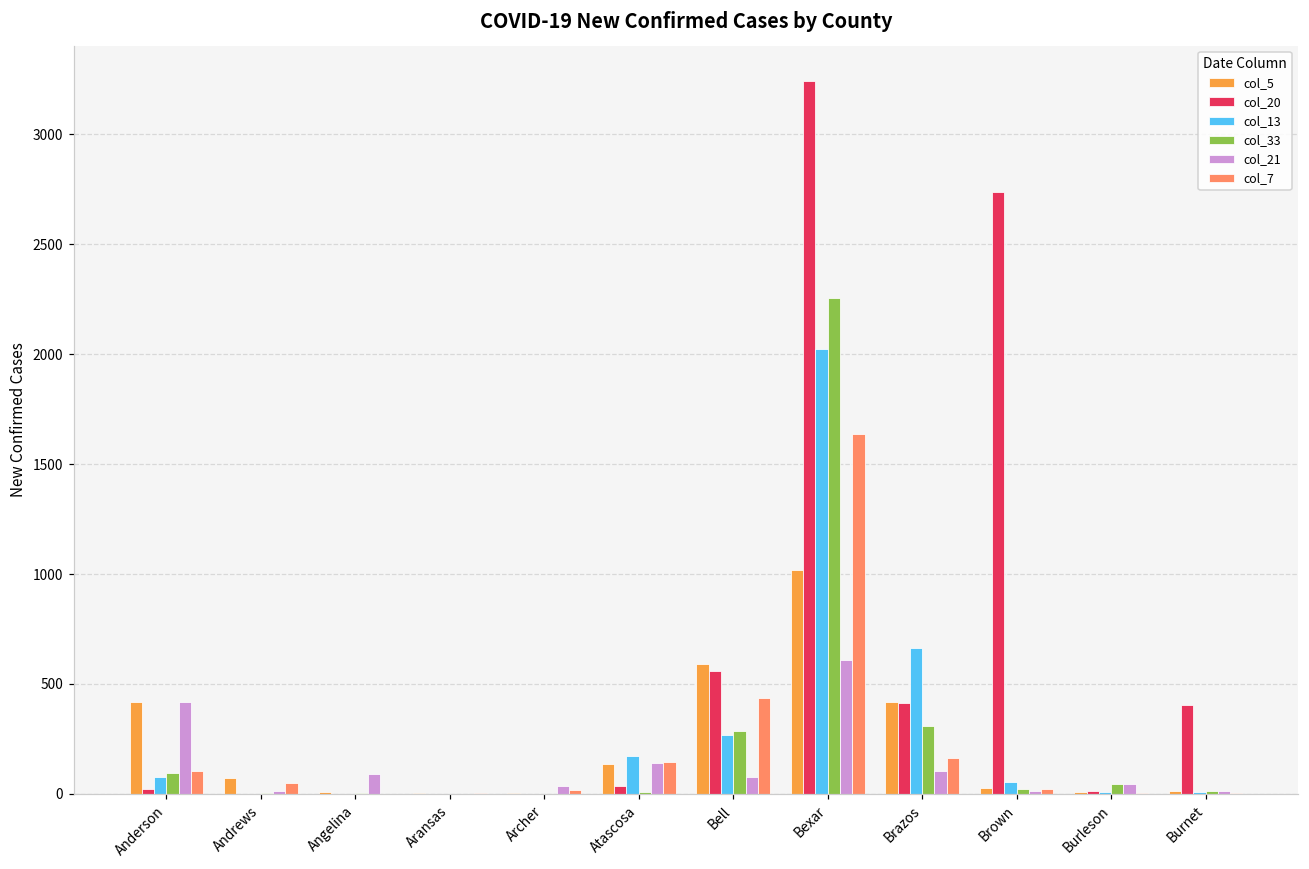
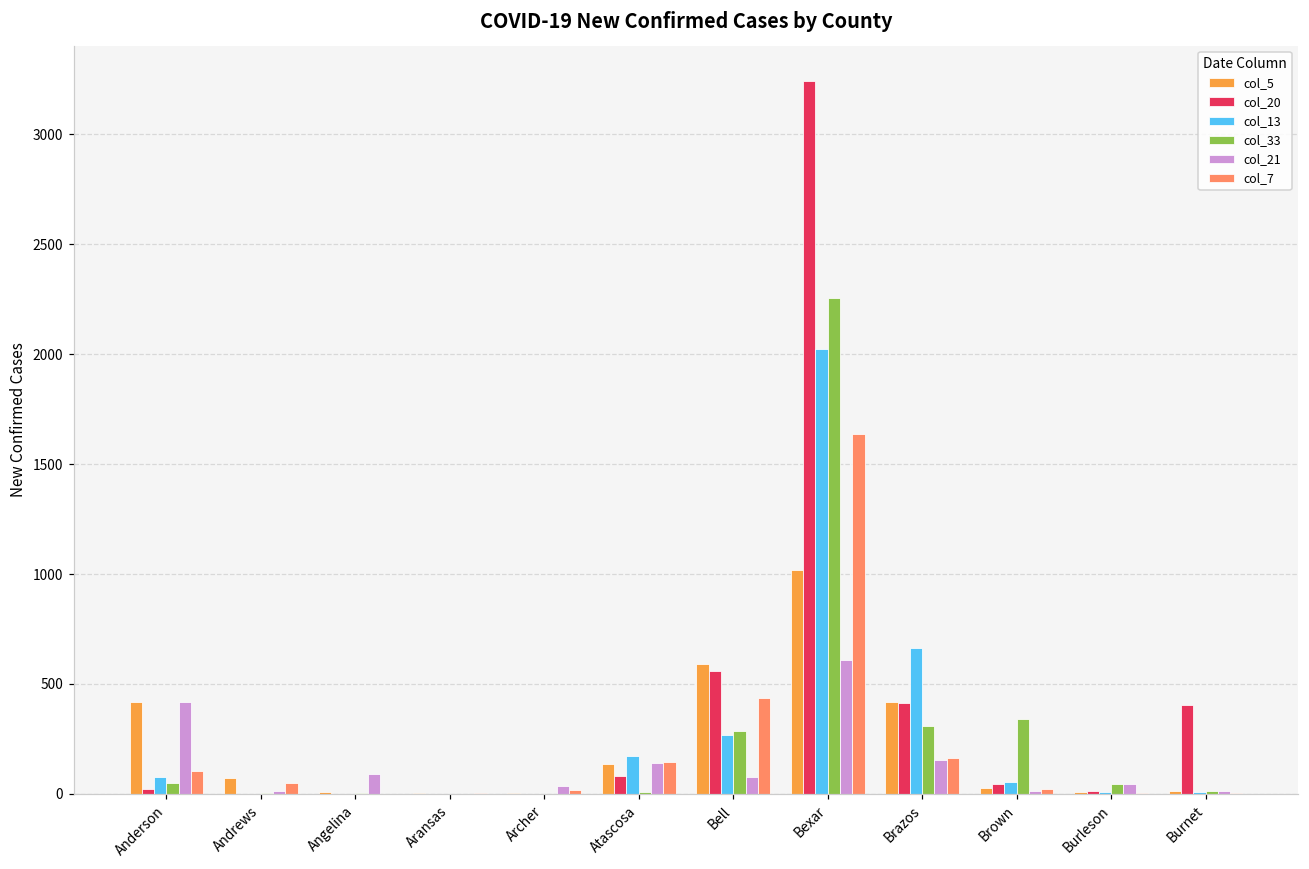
col_33, Anderson: 90 -> 50
col_20, Atascosa: 40 -> 80
col_21, Brazos: 100 -> 150
col_20, Brown: 2740 -> 40
col_33, Brown: 20 -> 340
